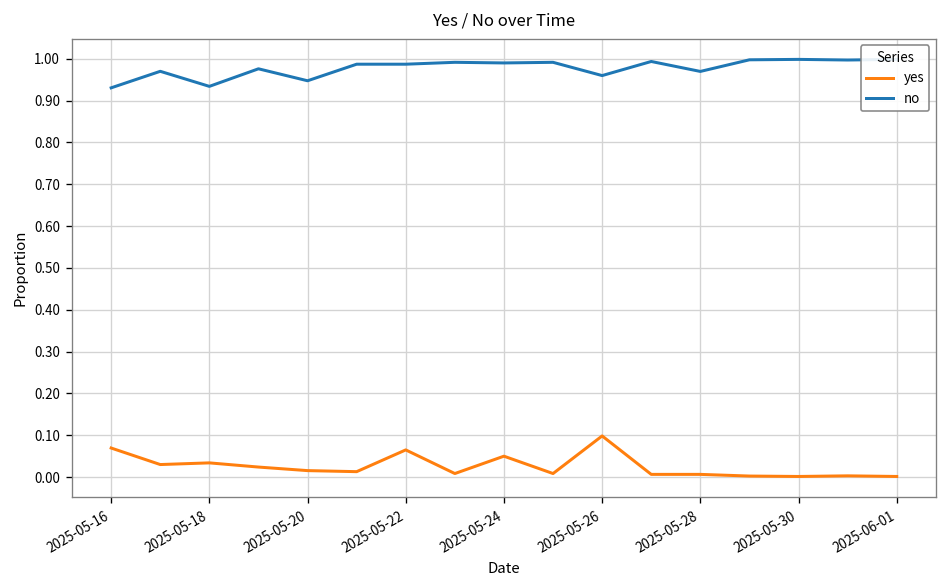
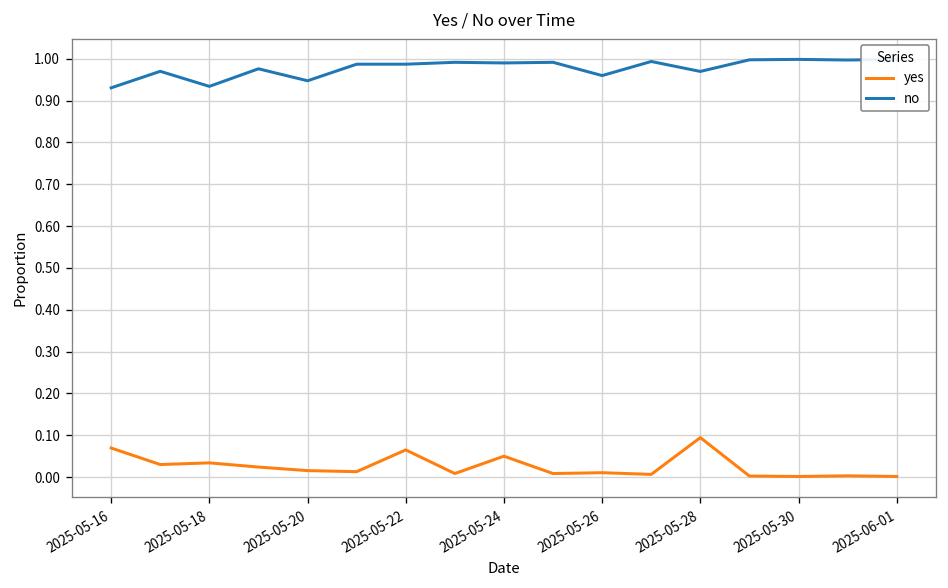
yes, 2025-05-26: 0.10 -> 0.01
yes, 2025-05-28: 0.01 -> 0.09
